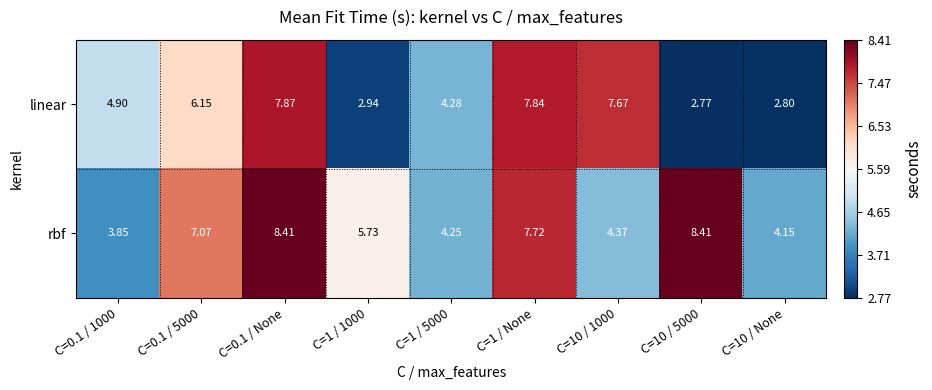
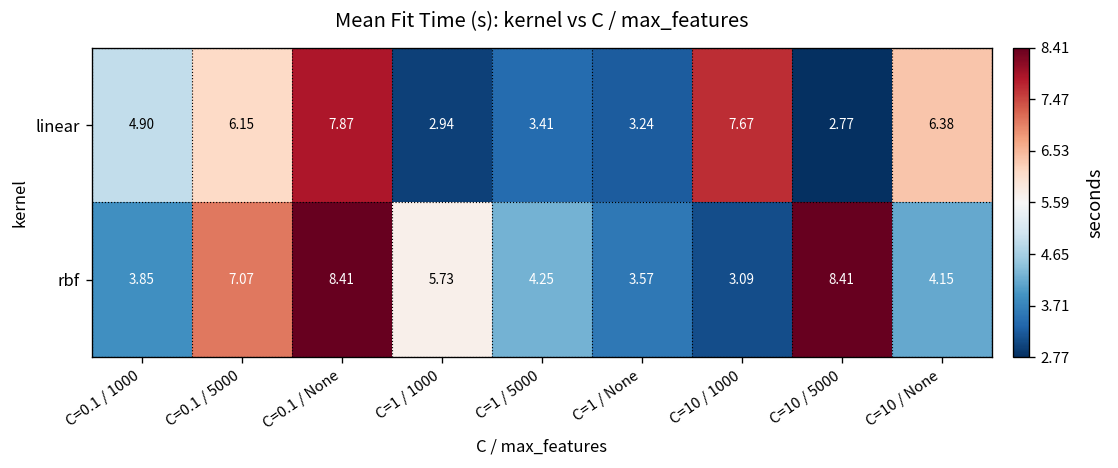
linear, C=1 / 5000: 4.28 -> 3.41
linear, C=1 / None: 7.84 -> 3.24
linear, C=10 / None: 2.80 -> 6.38
rbf, C=1 / None: 7.72 -> 3.57
rbf, C=10 / 1000: 4.37 -> 3.09
